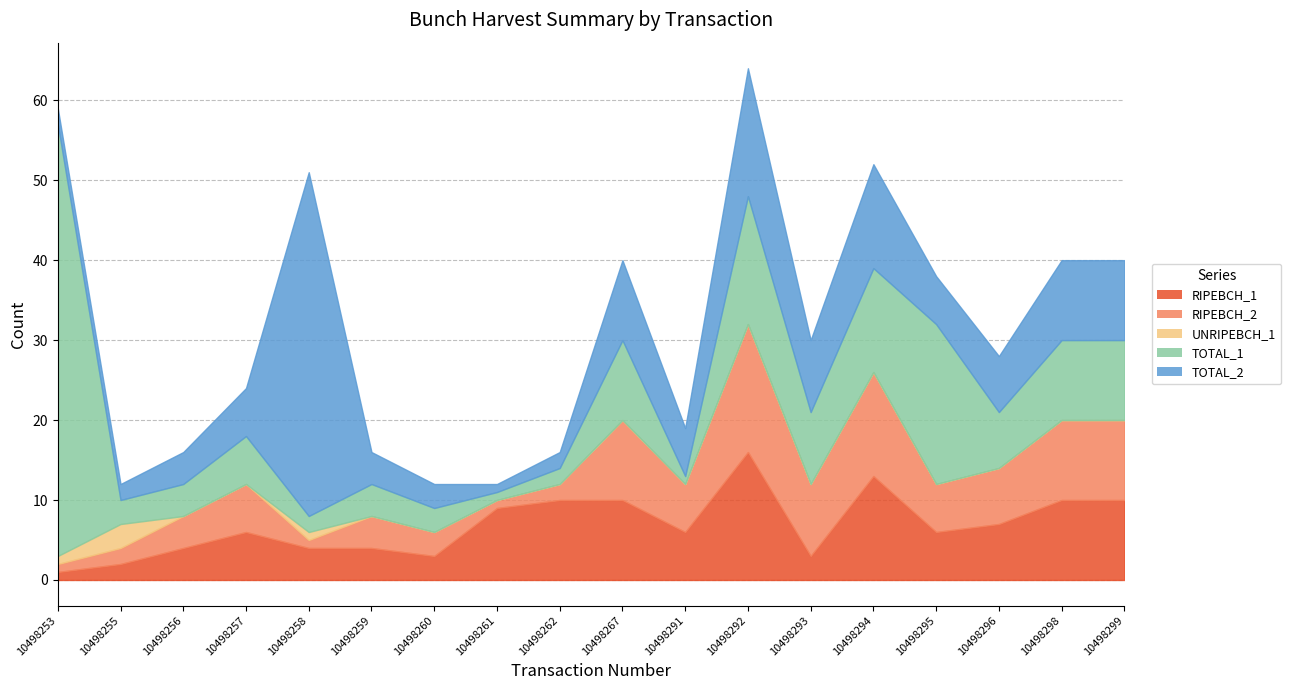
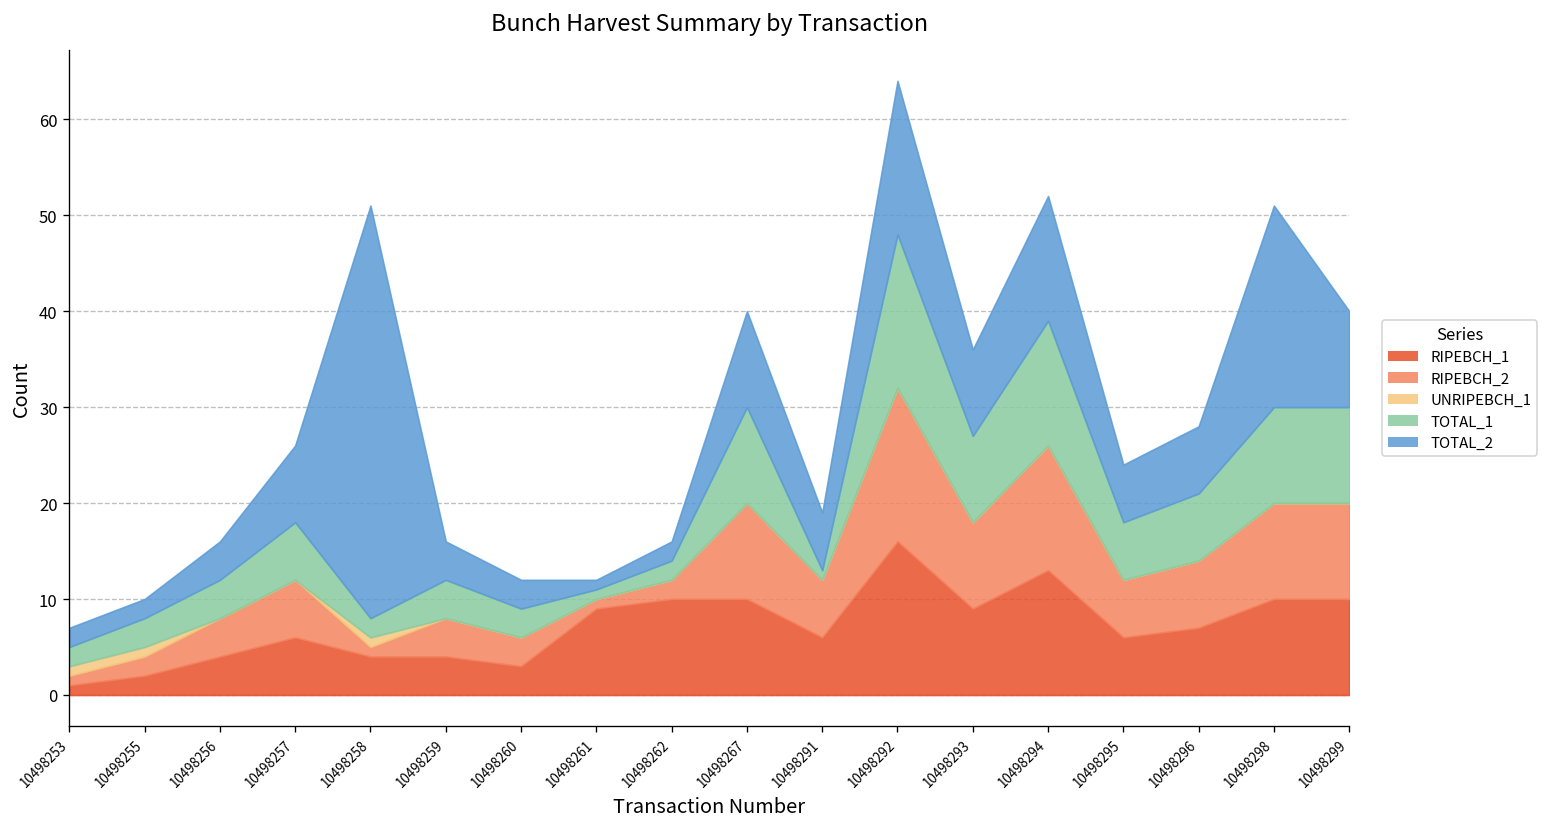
TOTAL_1, 10498253: 54 -> 2
UNRIPEBCH_1, 10498255: 3 -> 1
TOTAL_2, 10498257: 6 -> 8
RIPEBCH_1, 10498293: 3 -> 9
TOTAL_1, 10498295: 20 -> 6
TOTAL_2, 10498298: 10 -> 21
